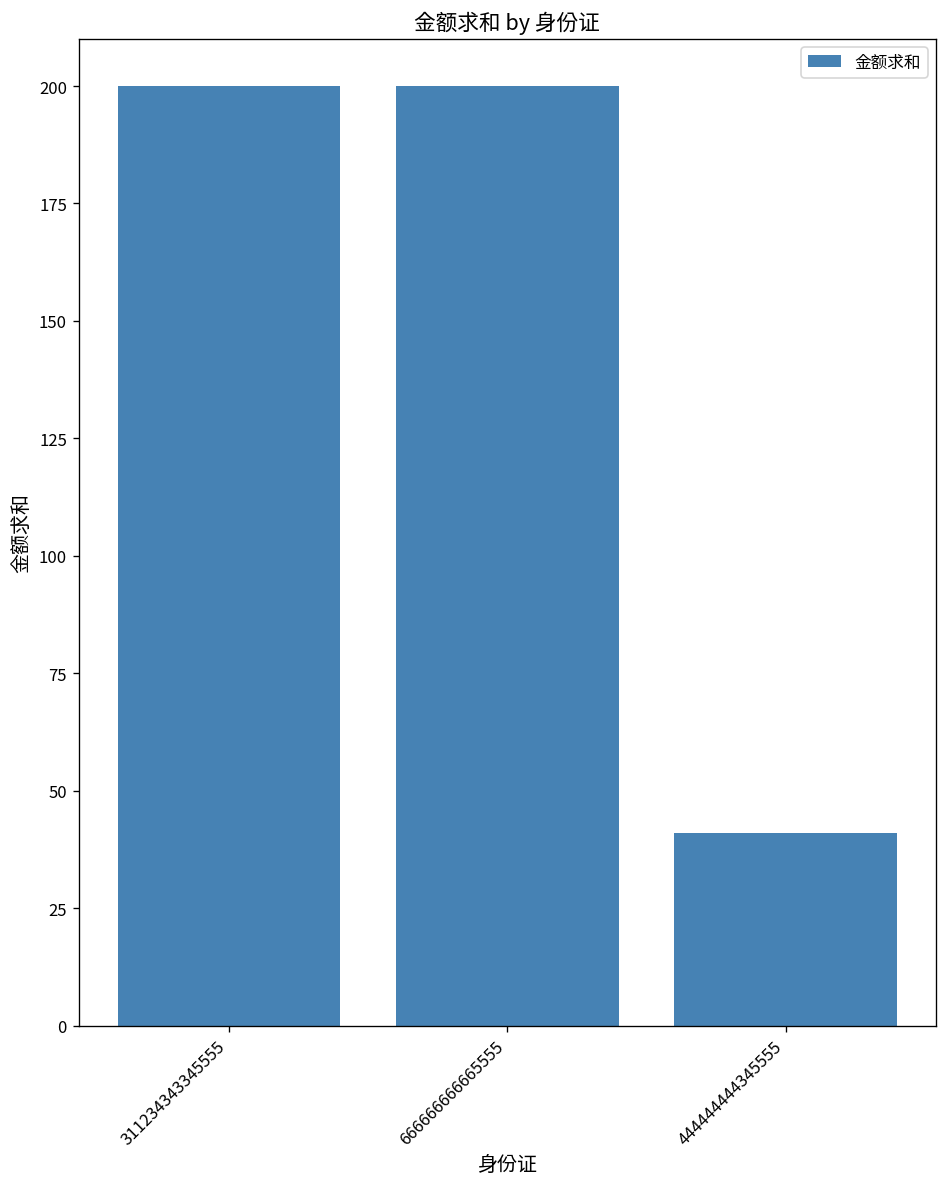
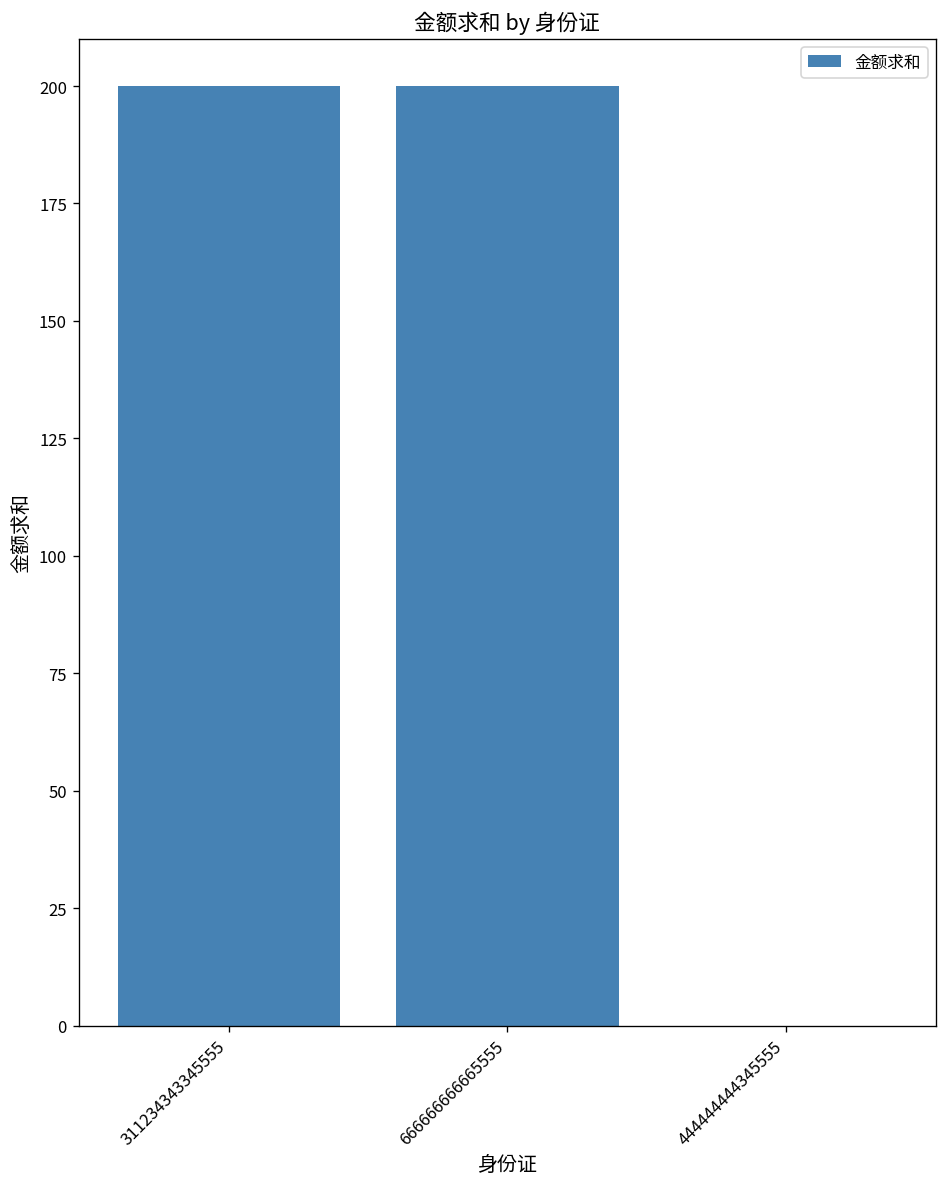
444444444345555: 41 -> 0
